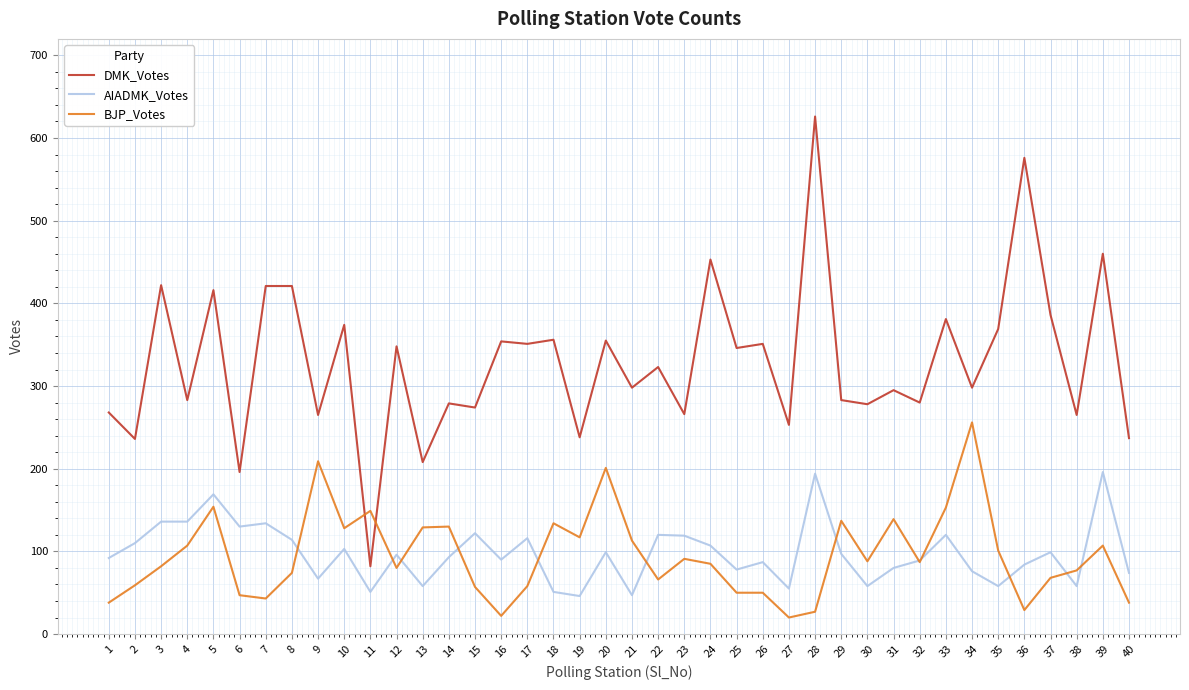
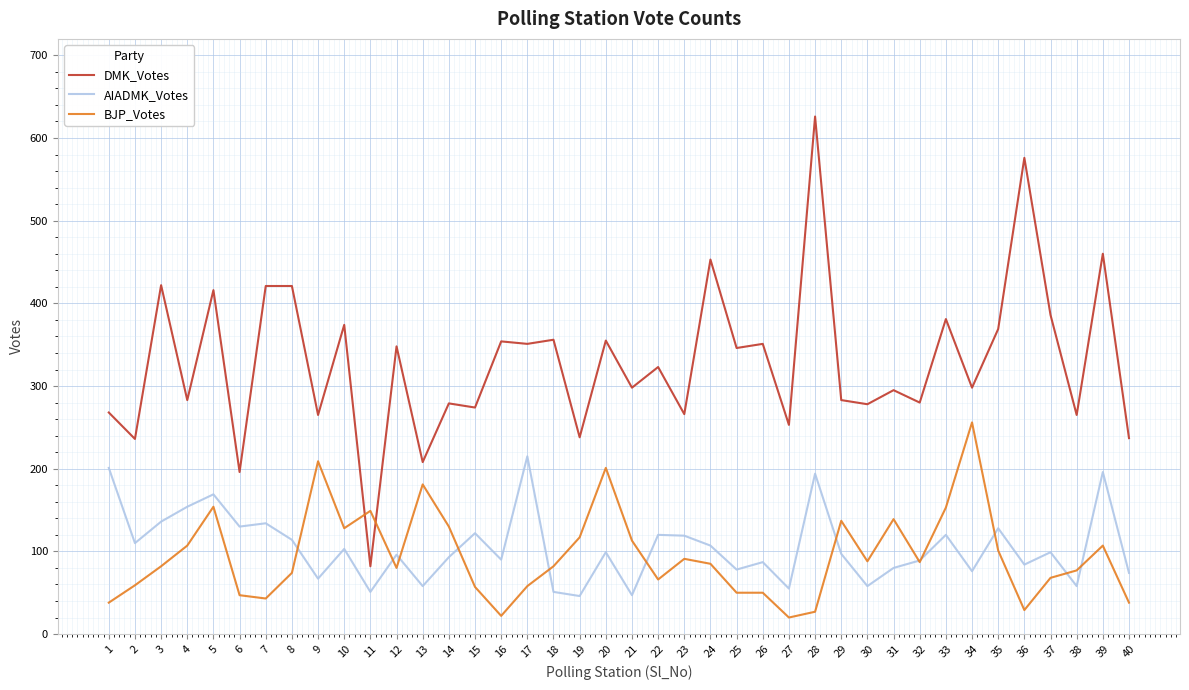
AIADMK_Votes, 1: 90 -> 200
AIADMK_Votes, 4: 140 -> 150
BJP_Votes, 13: 130 -> 180
AIADMK_Votes, 17: 120 -> 220
BJP_Votes, 18: 130 -> 80
AIADMK_Votes, 35: 60 -> 130
